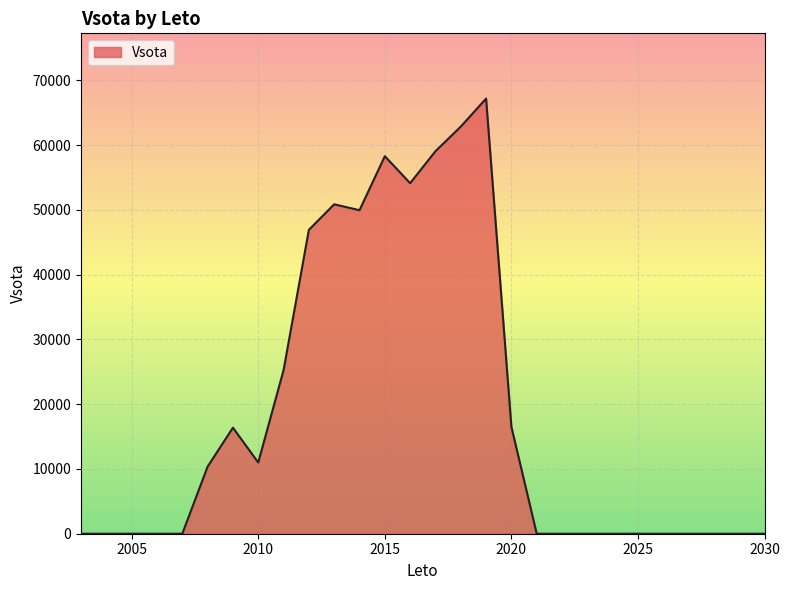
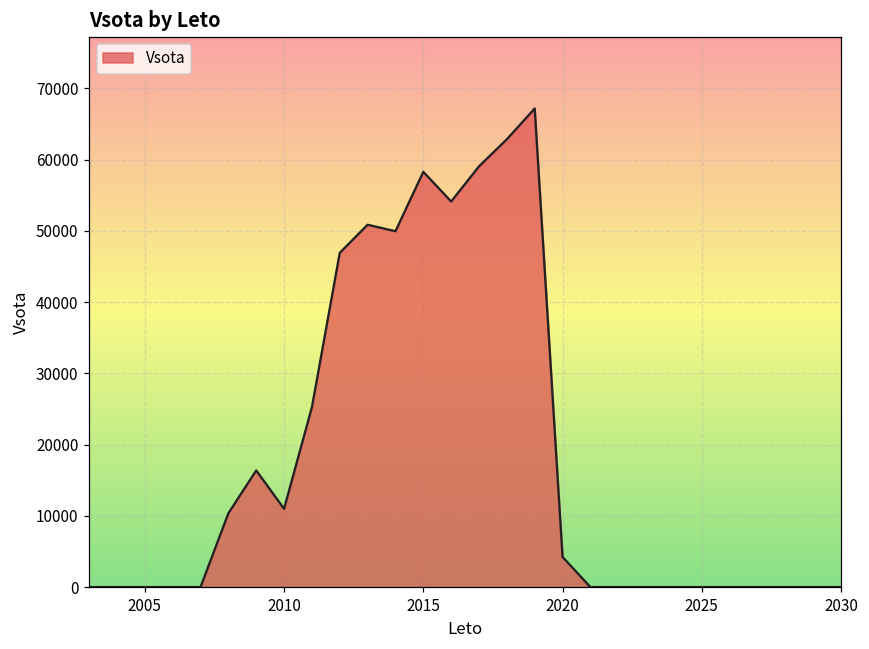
2020: 16000 -> 4000
